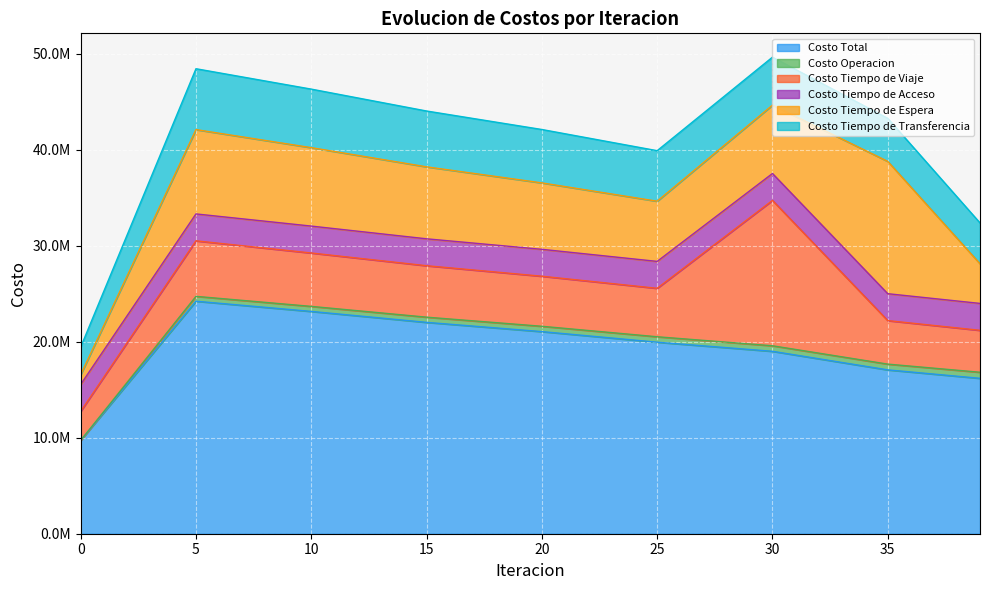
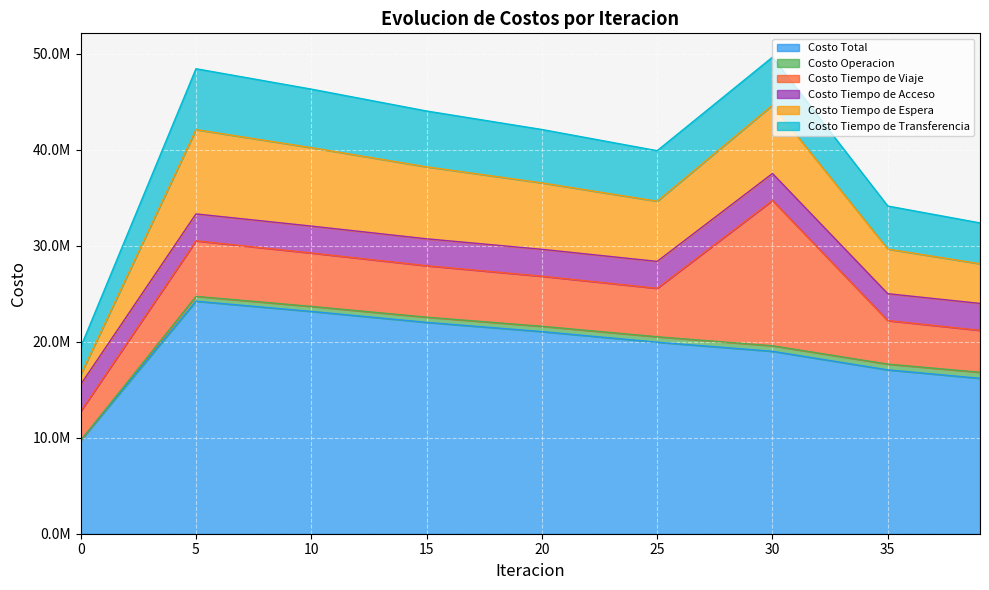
Costo Tiempo de Espera, 35: 14000000 -> 5000000
